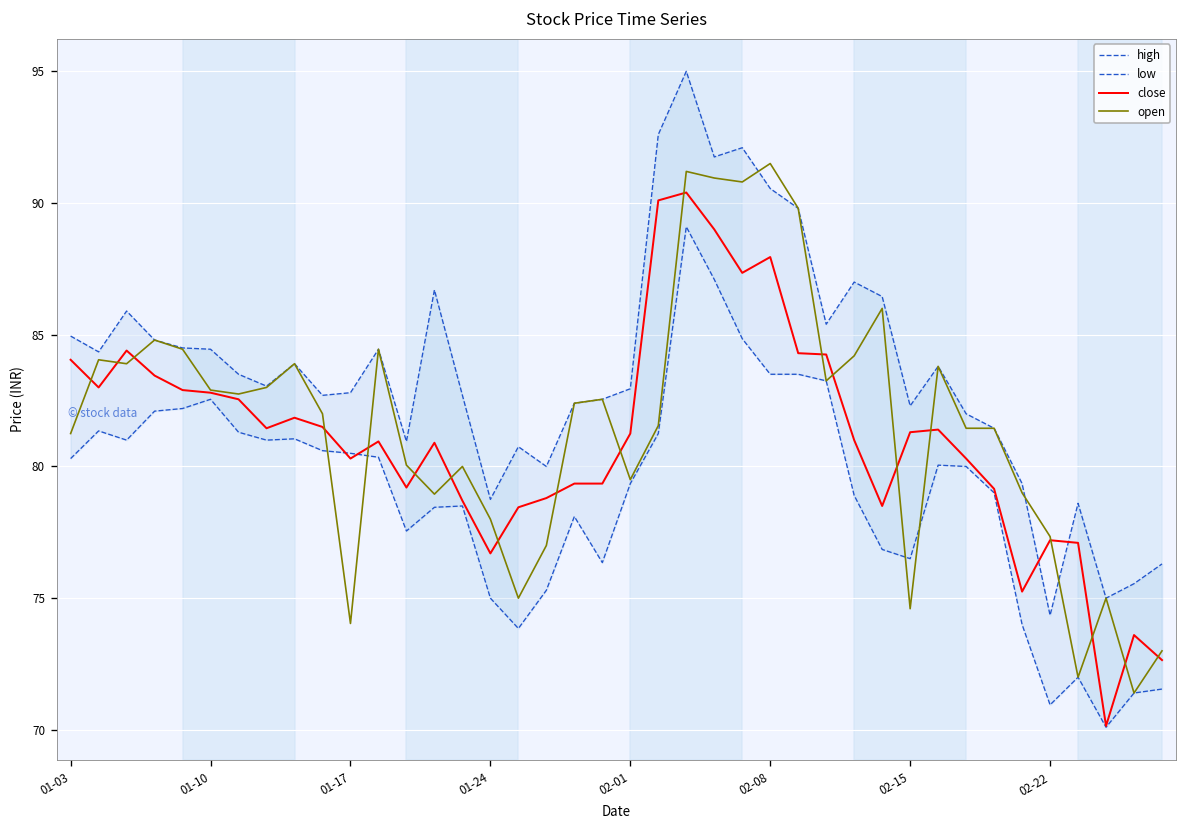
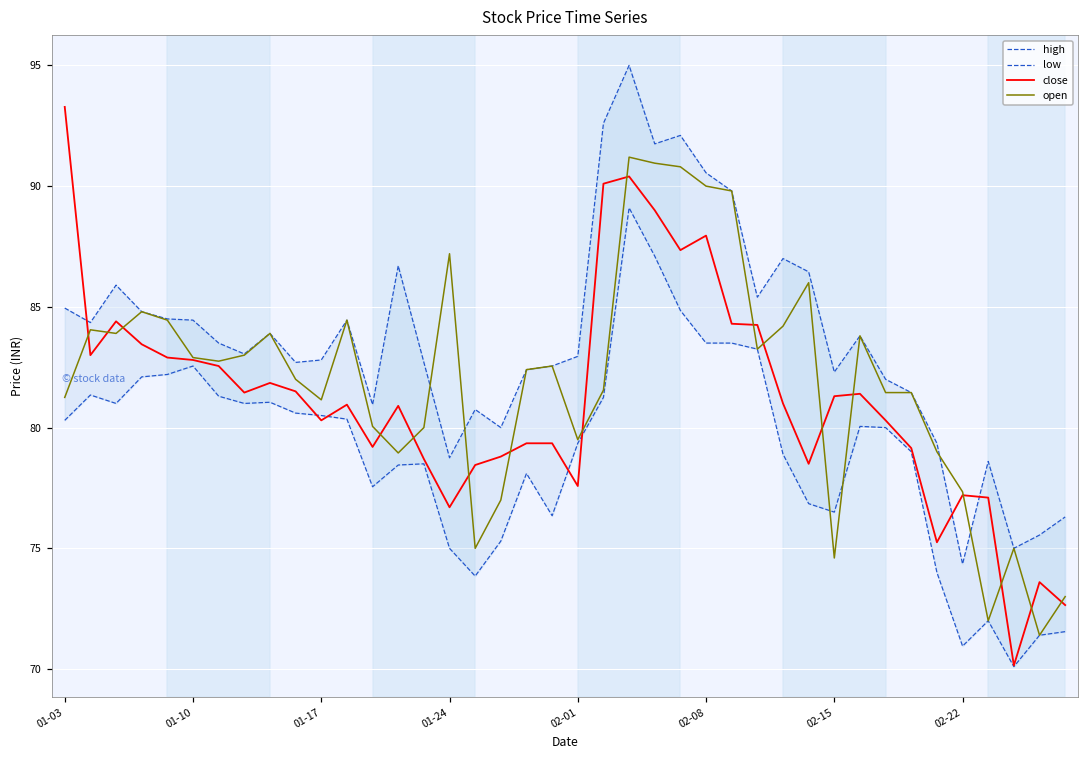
close, 01-03: 84.1 -> 93.3
open, 01-17: 74.0 -> 81.2
open, 01-24: 78.0 -> 87.2
close, 02-01: 81.3 -> 77.6
open, 02-08: 91.5 -> 90.0
